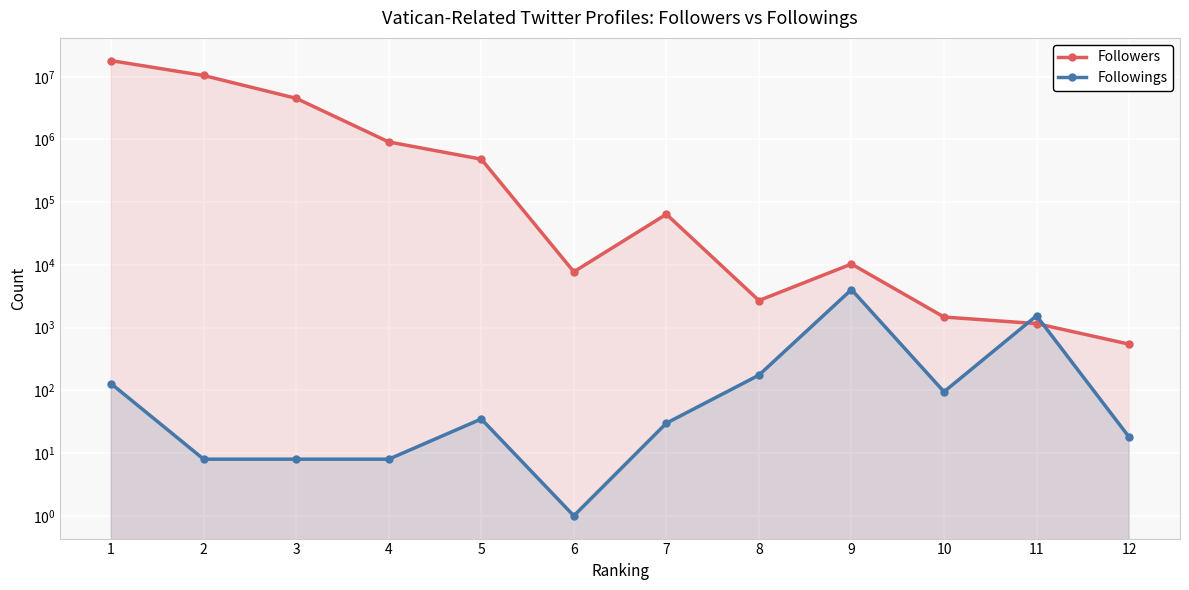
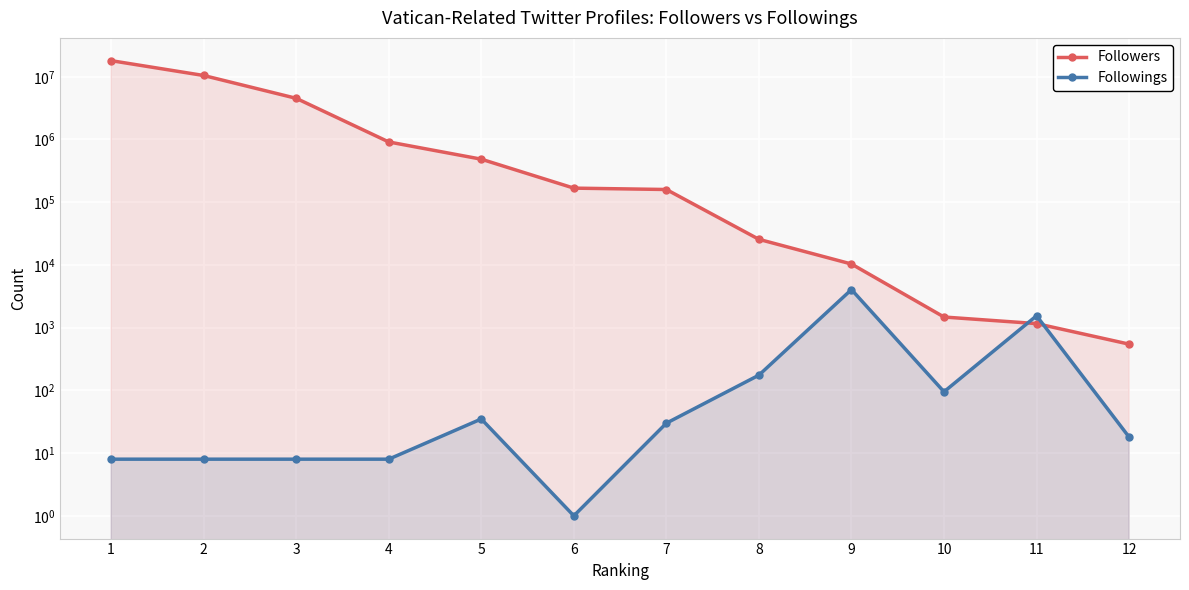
Followings, 1: 130 -> 8
Followers, 6: 8000 -> 170000
Followers, 7: 60000 -> 160000
Followers, 8: 2700 -> 26000
